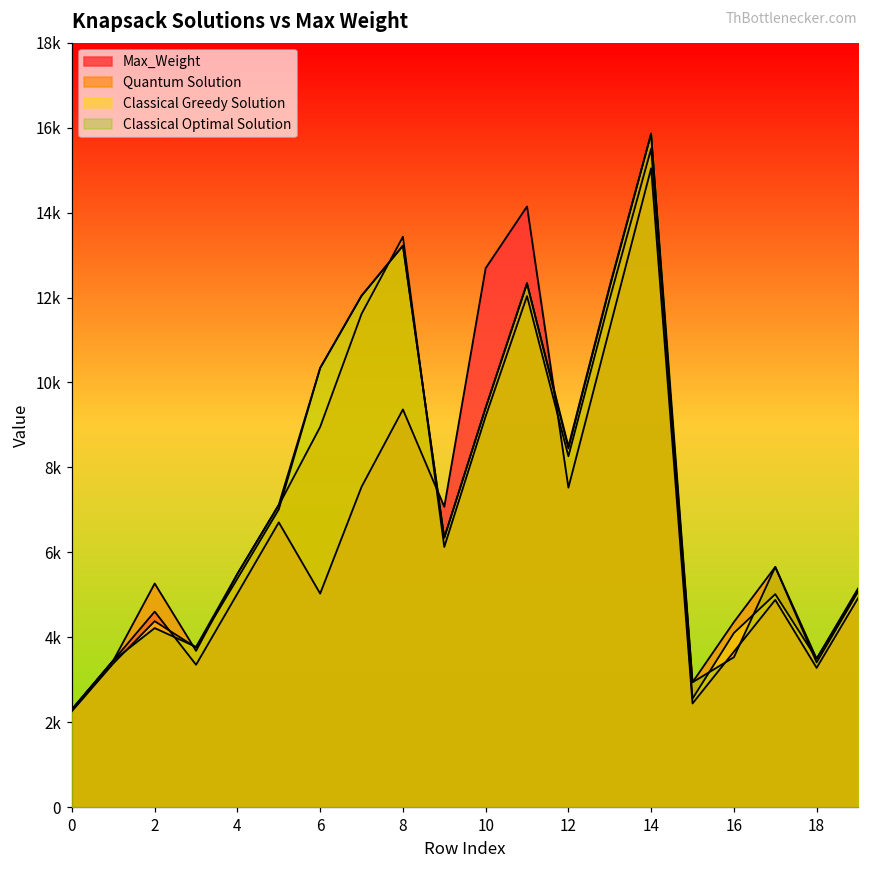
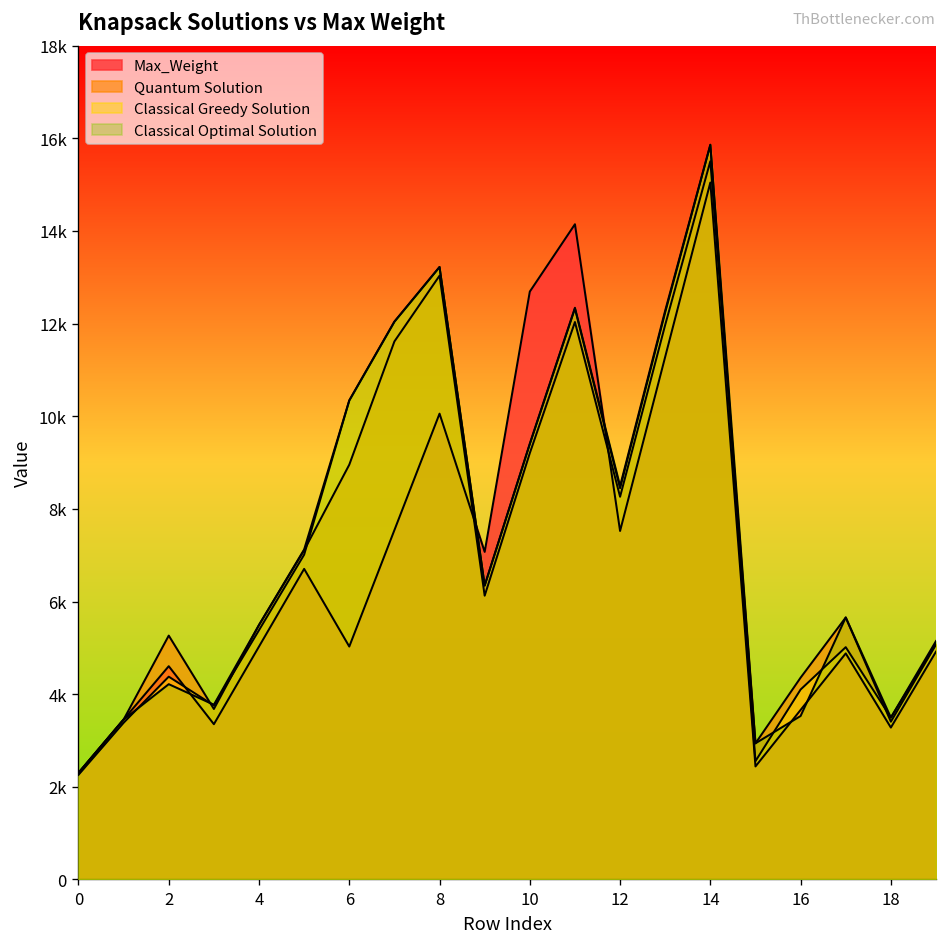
Max_Weight, 8: 9400 -> 10100
Quantum Solution, 8: 13400 -> 13000
